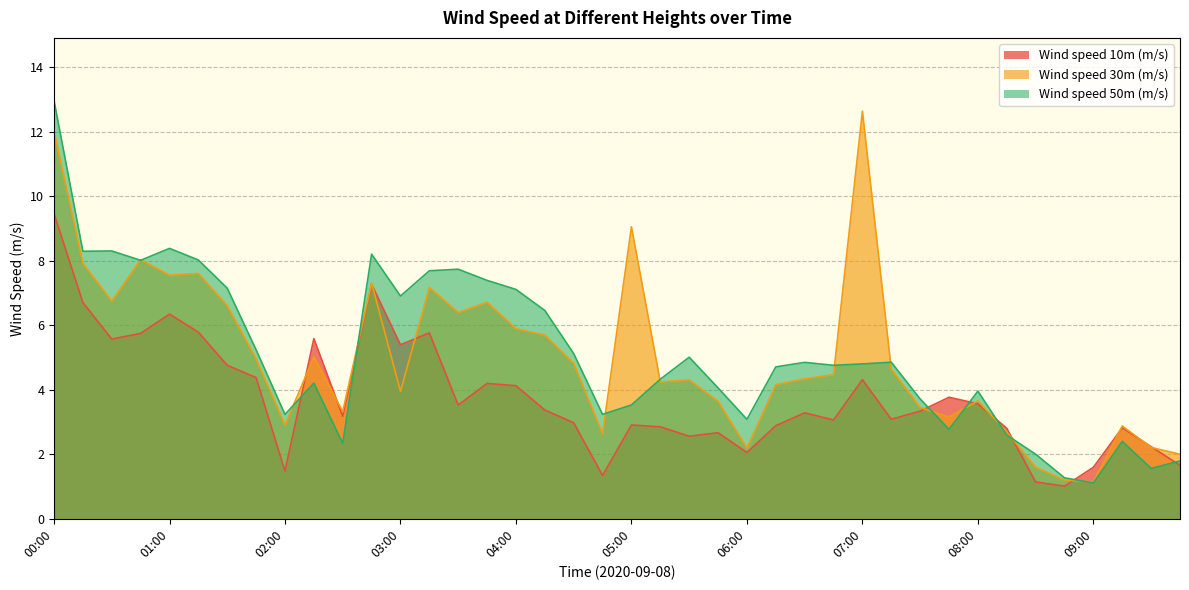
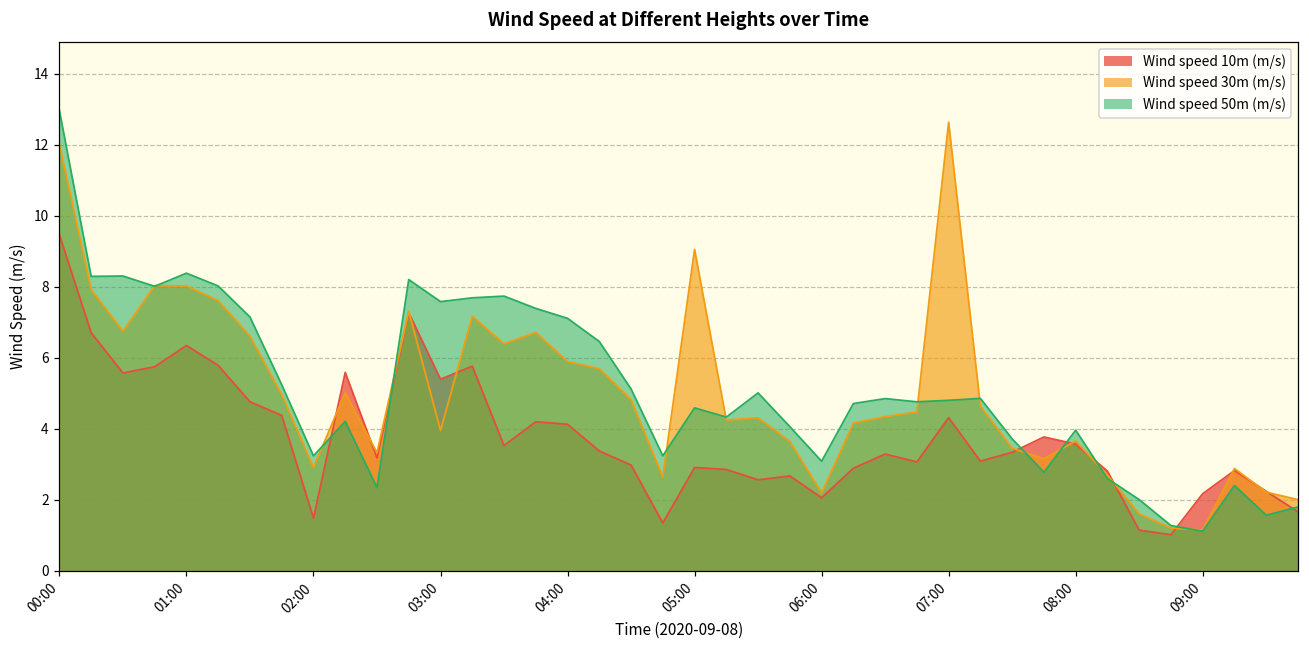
Wind speed 30m (m/s), 01:00: 7.6 -> 8.0
Wind speed 50m (m/s), 03:00: 6.9 -> 7.6
Wind speed 50m (m/s), 05:00: 3.5 -> 4.6
Wind speed 10m (m/s), 09:00: 1.6 -> 2.2
